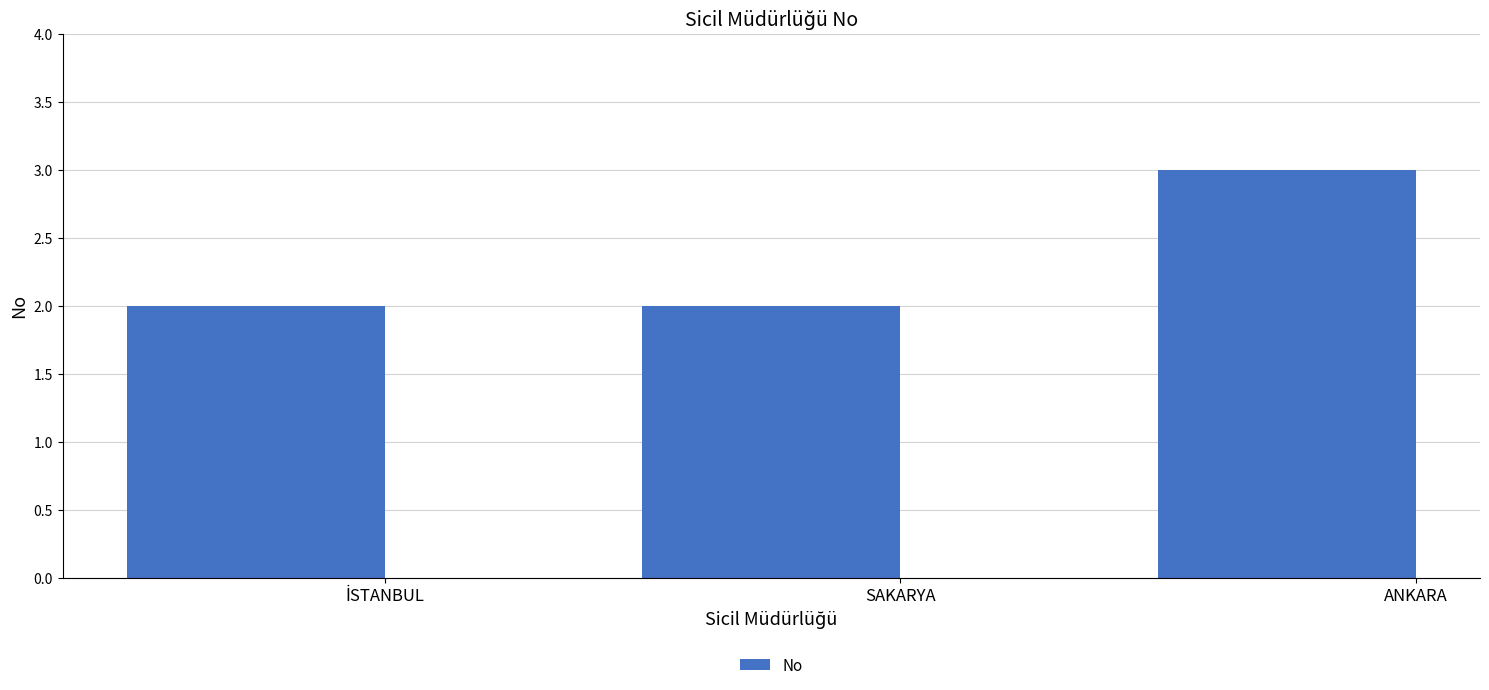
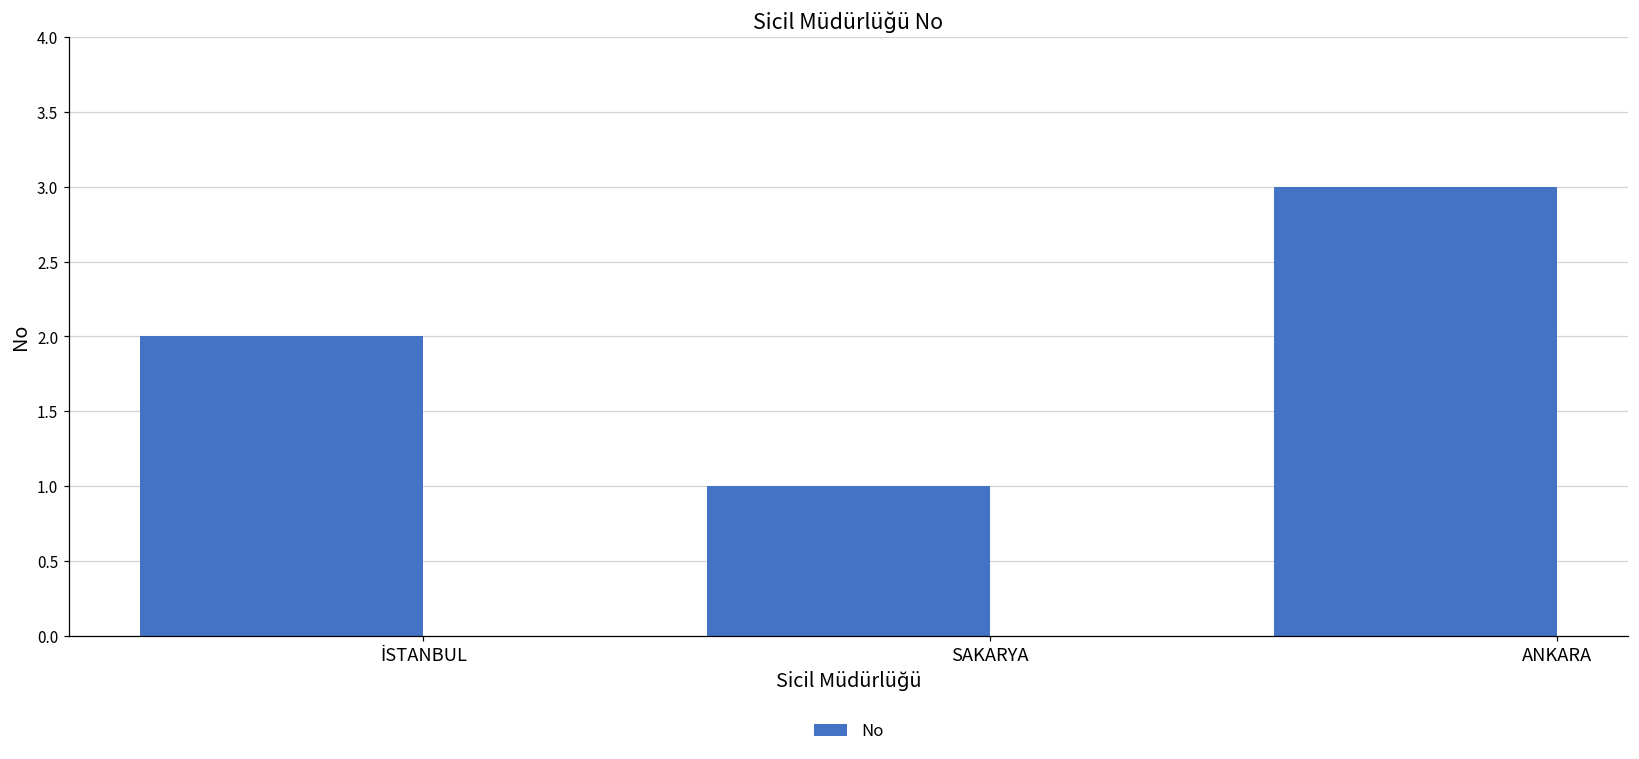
SAKARYA: 2 -> 1
